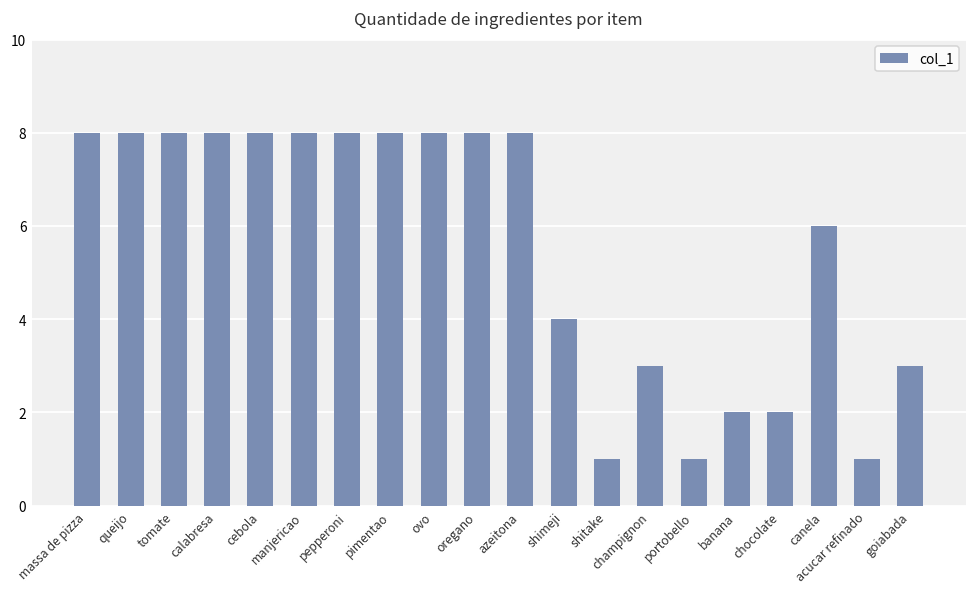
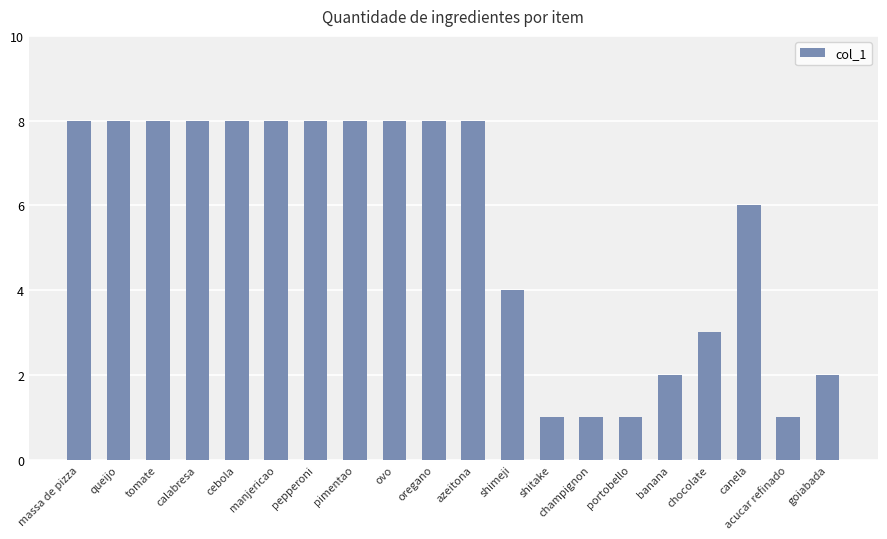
champignon: 3 -> 1
chocolate: 2 -> 3
goiabada: 3 -> 2
